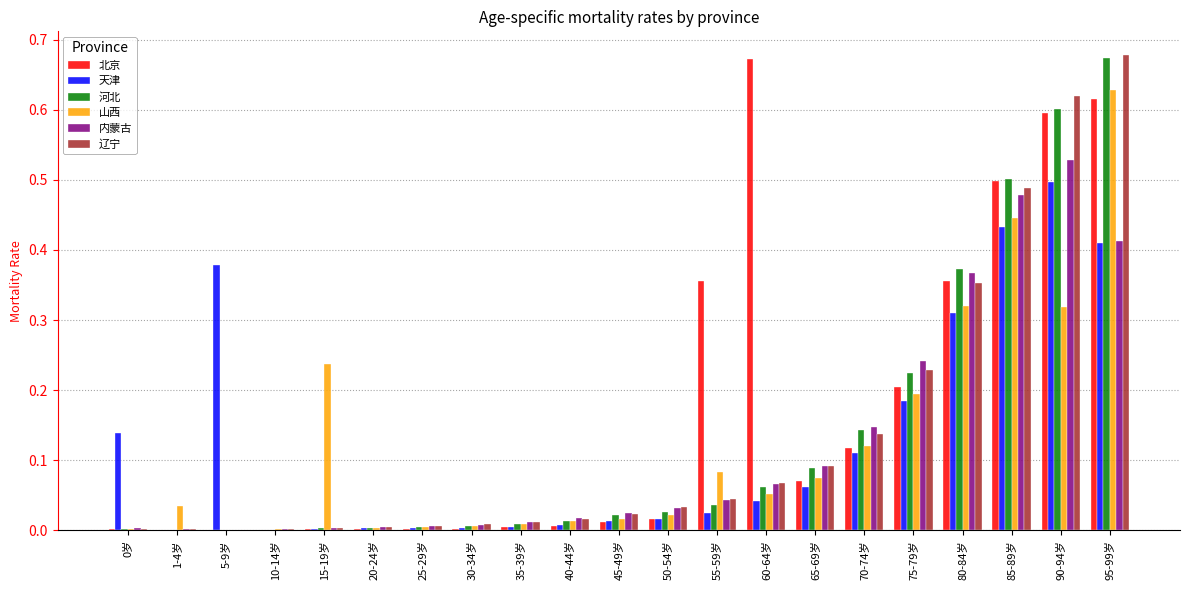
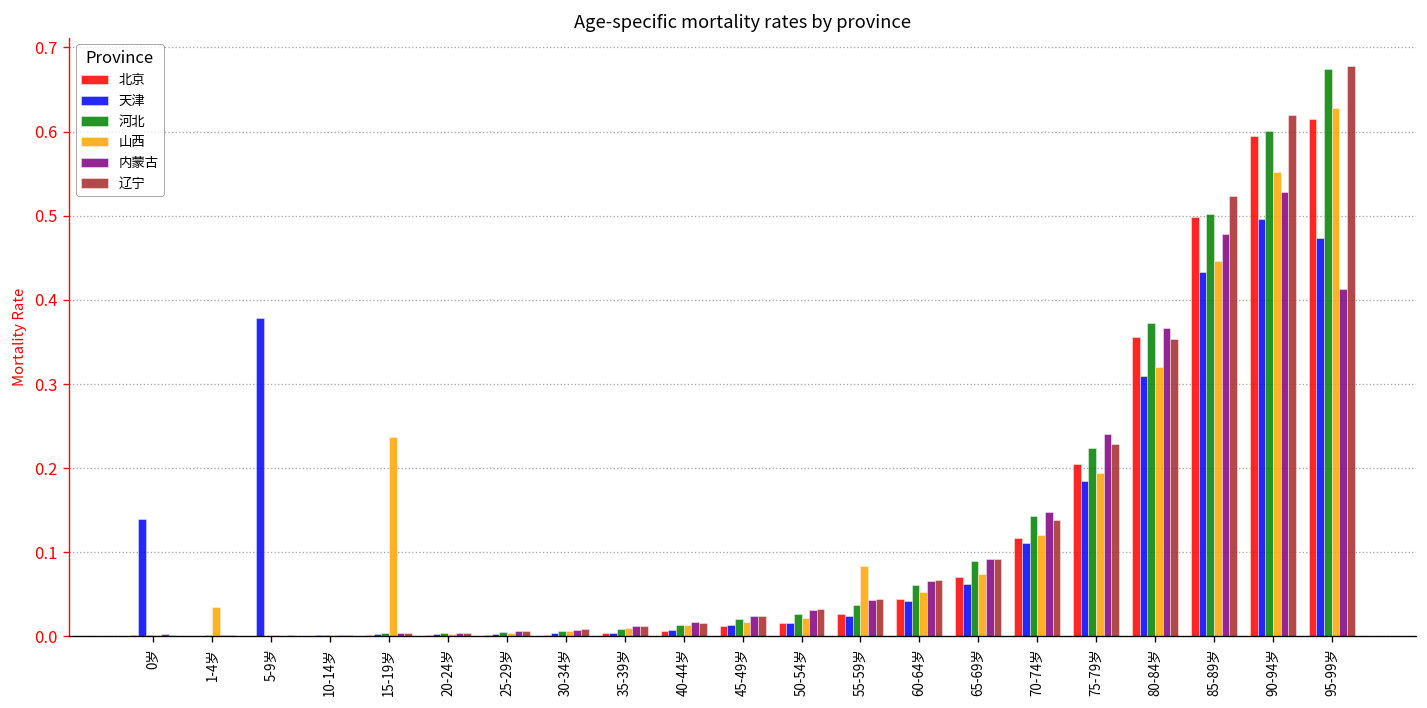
北京, 55-59岁: 0.36 -> 0.03
北京, 60-64岁: 0.67 -> 0.04
辽宁, 85-89岁: 0.49 -> 0.52
山西, 90-94岁: 0.32 -> 0.55
天津, 95-99岁: 0.41 -> 0.47
